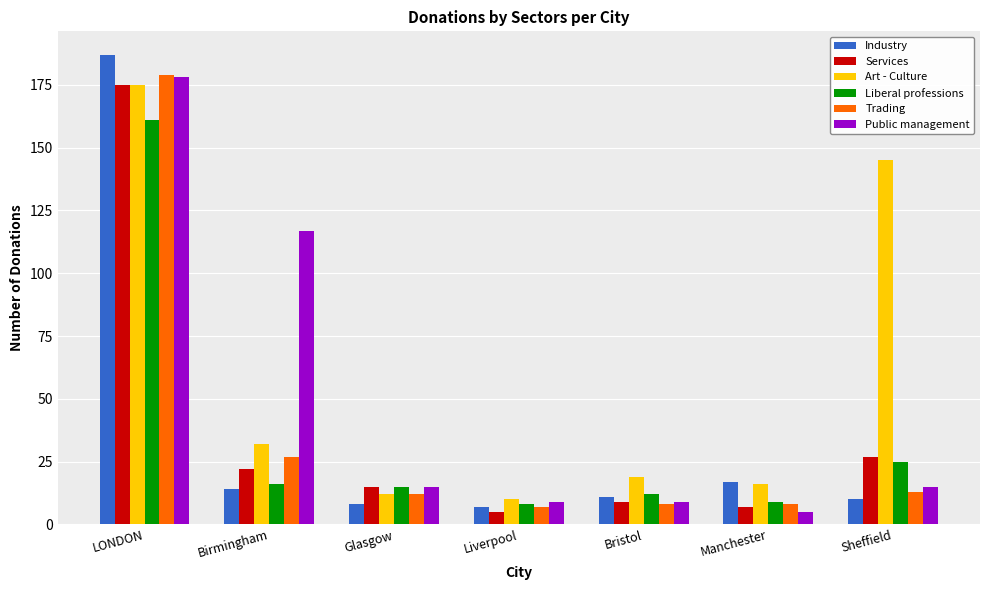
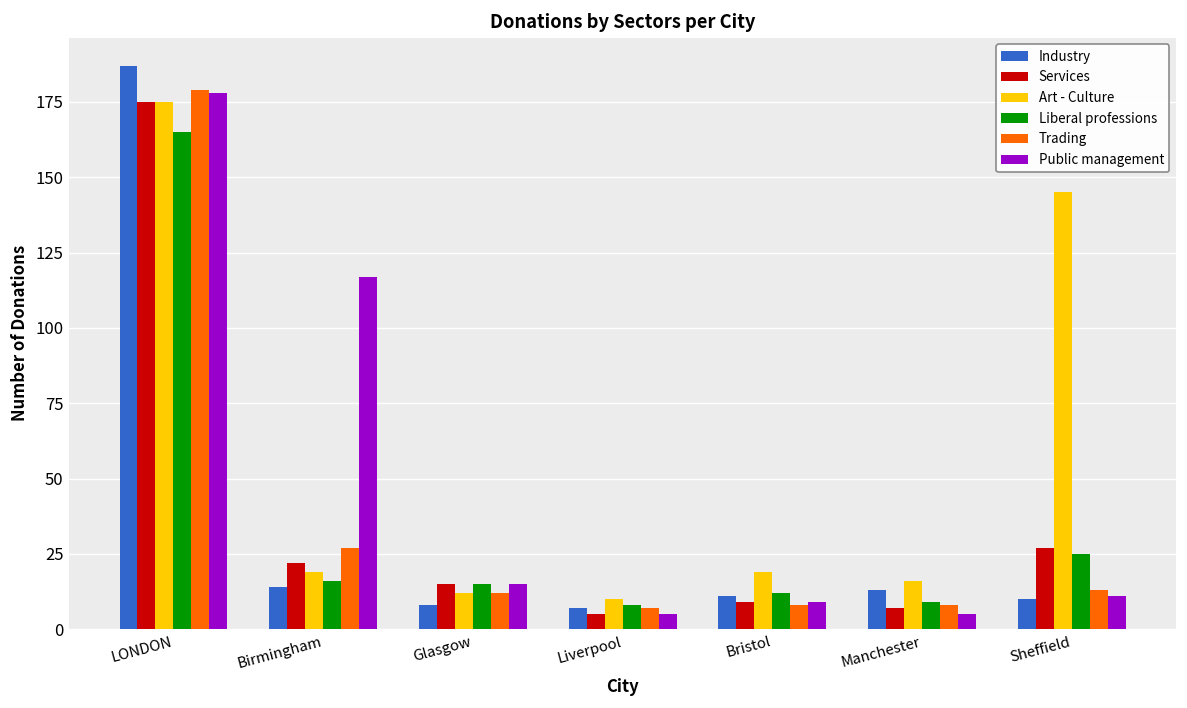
Liberal professions, LONDON: 161 -> 165
Art - Culture, Birmingham: 32 -> 19
Public management, Liverpool: 9 -> 5
Industry, Manchester: 17 -> 13
Public management, Sheffield: 15 -> 11
